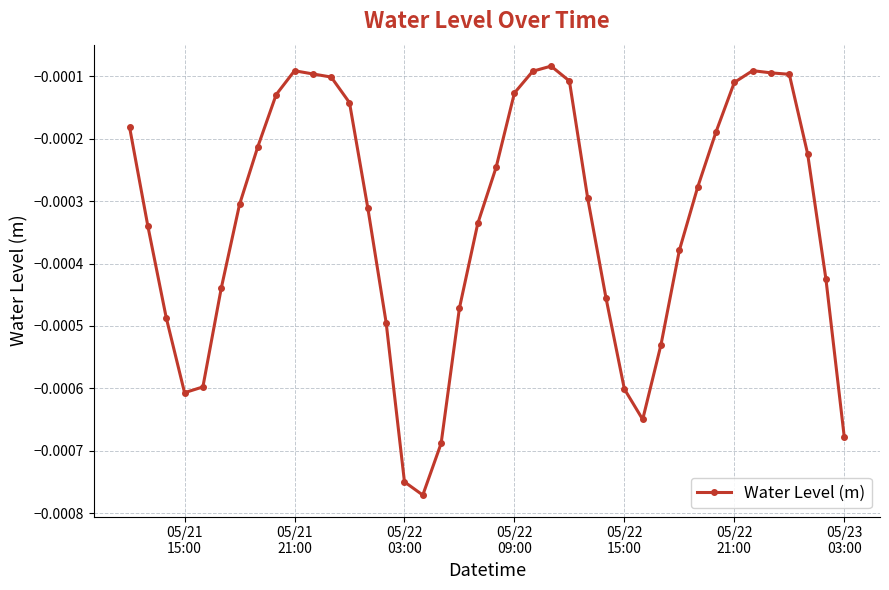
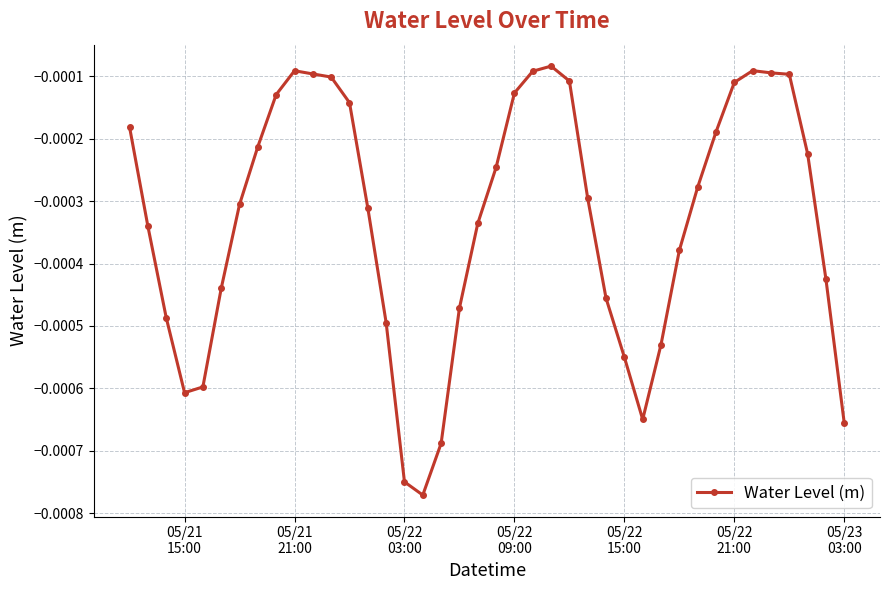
05/22 15:00: -0.00060 -> -0.00055
05/23 03:00: -0.00068 -> -0.00066
